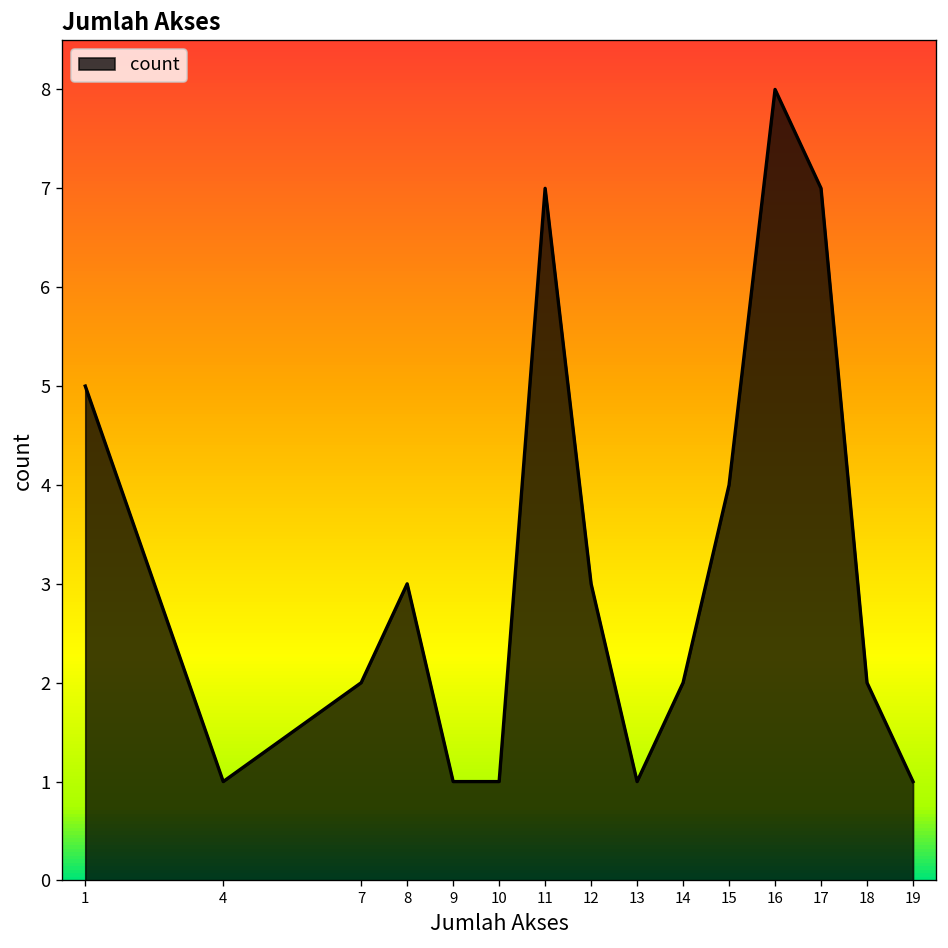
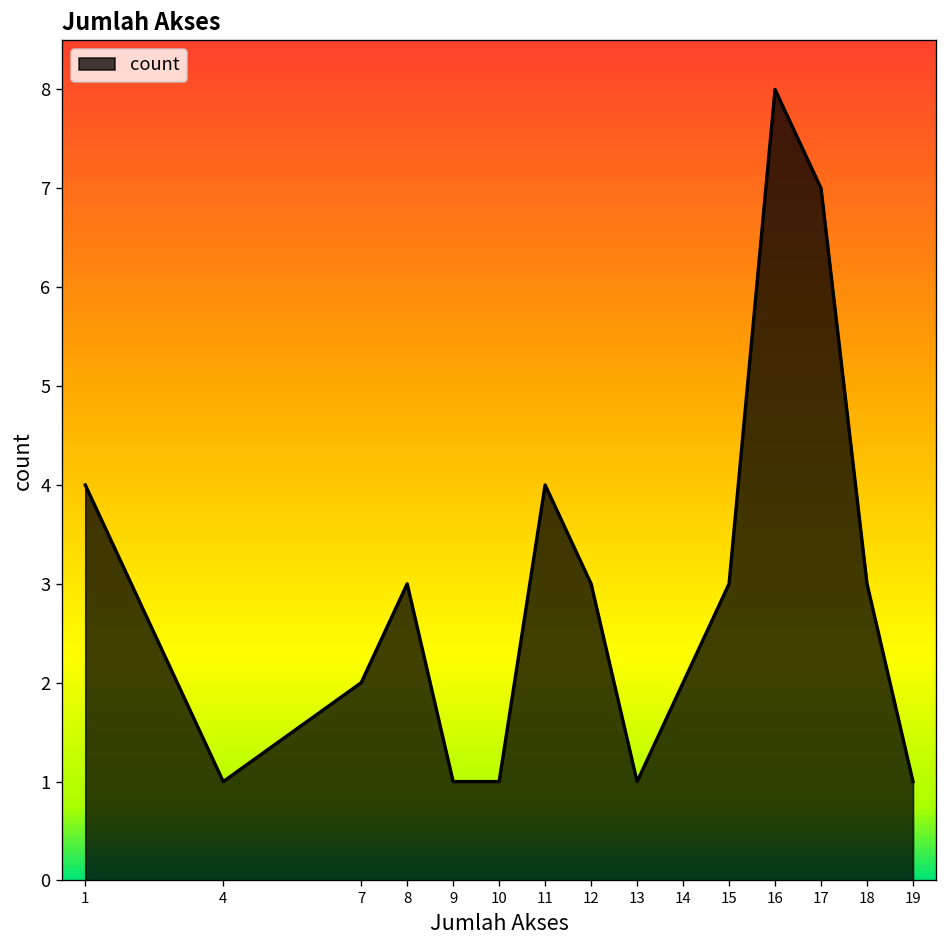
1: 5 -> 4
11: 7 -> 4
15: 4 -> 3
18: 2 -> 3
